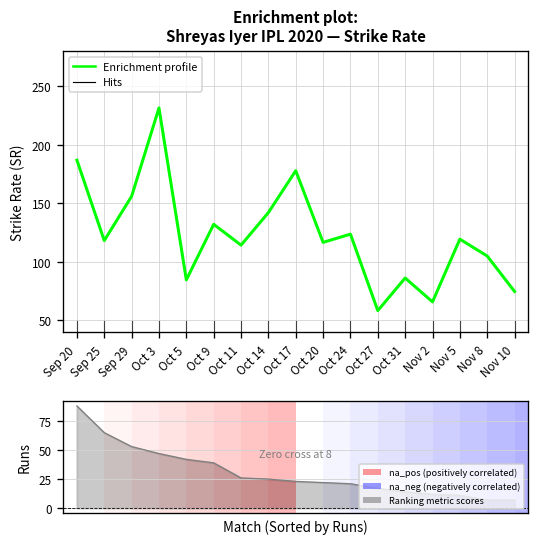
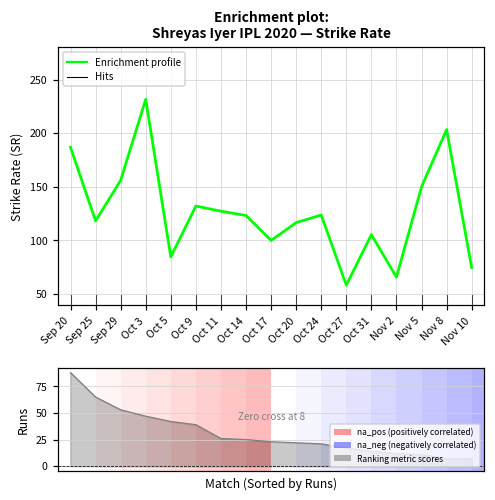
Enrichment plot: Shreyas Iyer IPL 2020 — Strike Rate, Oct 11: 110 -> 130
Enrichment plot: Shreyas Iyer IPL 2020 — Strike Rate, Oct 14: 140 -> 120
Enrichment plot: Shreyas Iyer IPL 2020 — Strike Rate, Oct 17: 180 -> 100
Enrichment plot: Shreyas Iyer IPL 2020 — Strike Rate, Oct 31: 90 -> 110
Enrichment plot: Shreyas Iyer IPL 2020 — Strike Rate, Nov 5: 120 -> 150
Enrichment plot: Shreyas Iyer IPL 2020 — Strike Rate, Nov 8: 110 -> 200
